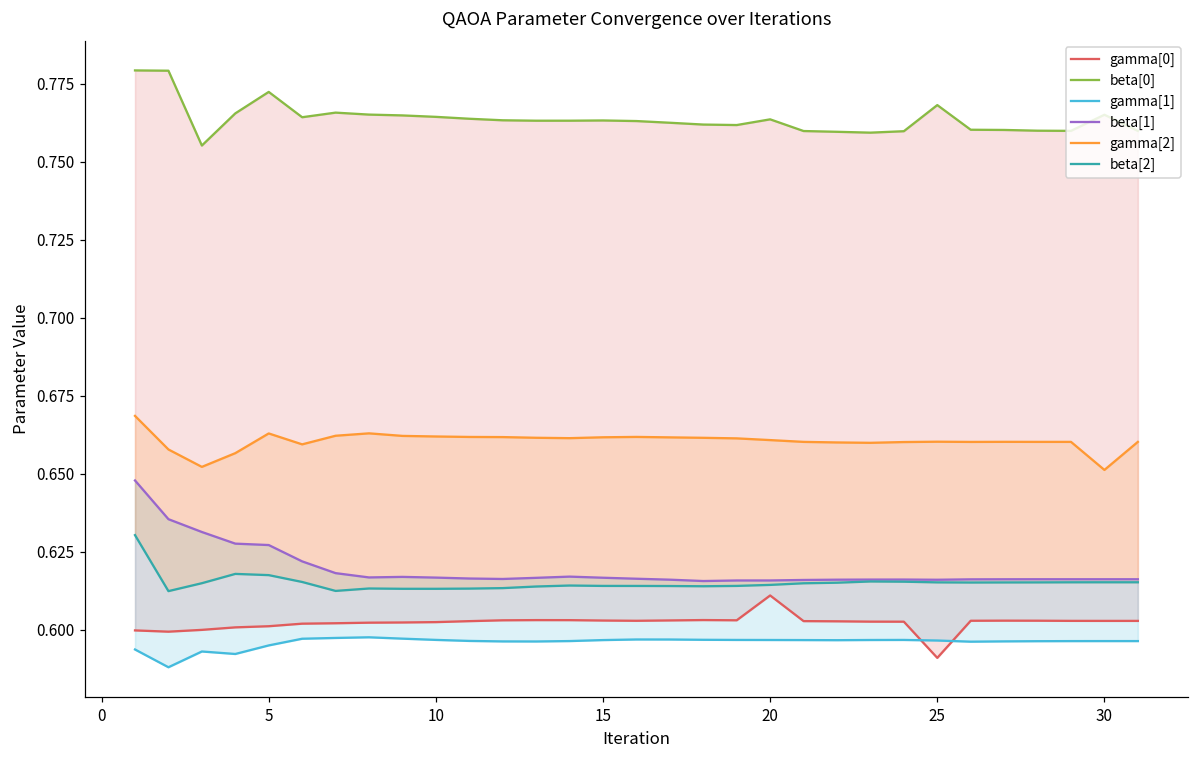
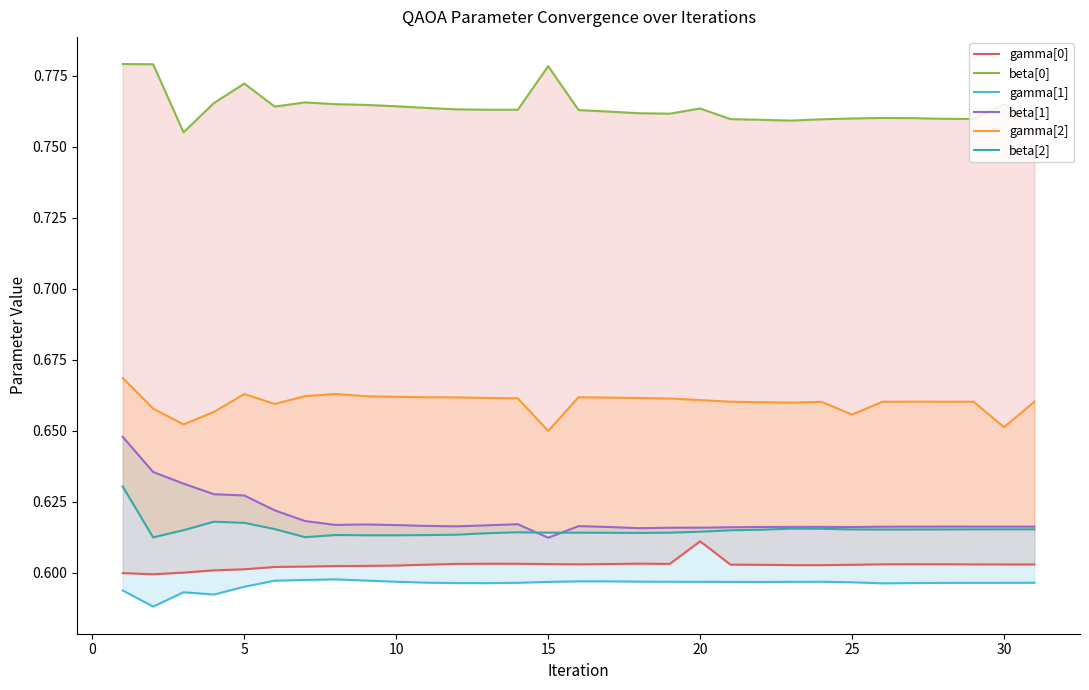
beta[0], 15: 0.763 -> 0.778
beta[1], 15: 0.617 -> 0.612
gamma[2], 15: 0.662 -> 0.650
gamma[0], 25: 0.591 -> 0.603
beta[0], 25: 0.768 -> 0.760
gamma[2], 25: 0.660 -> 0.656
